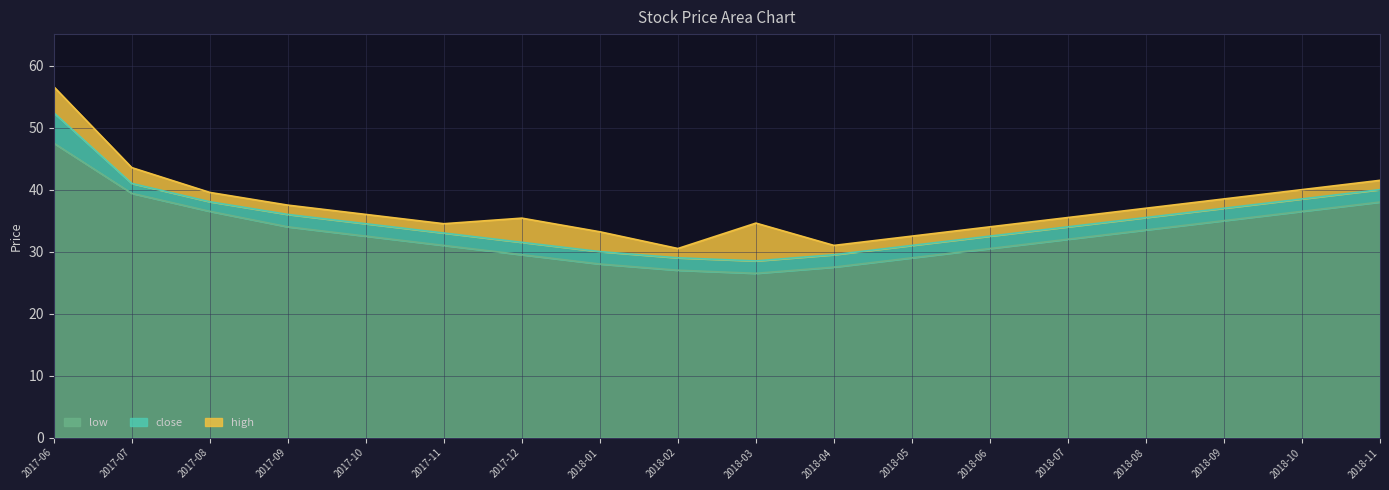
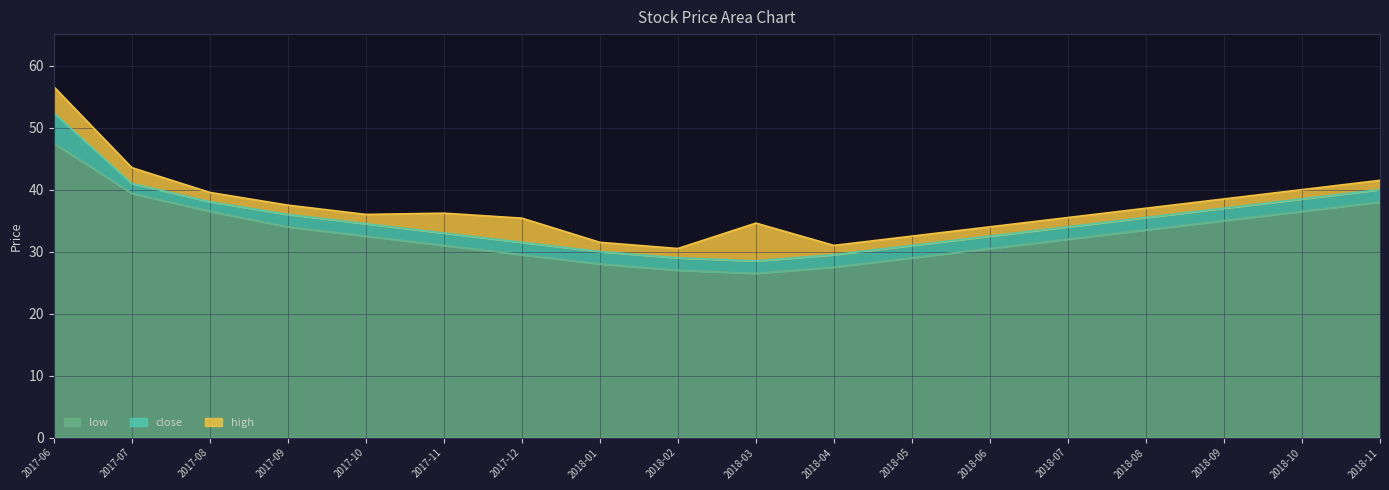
high, 2017-11: 35 -> 36
high, 2018-01: 33 -> 32
